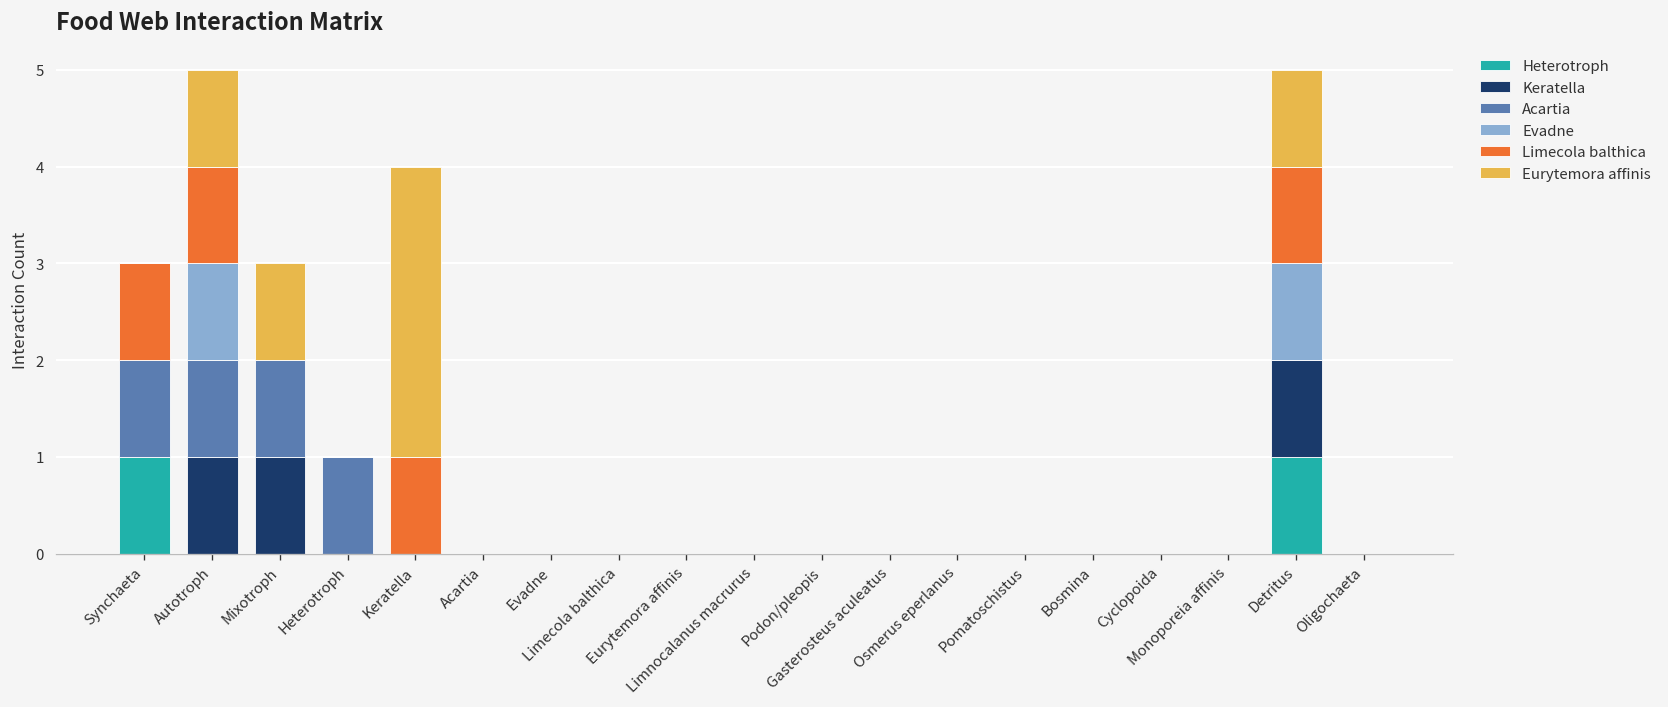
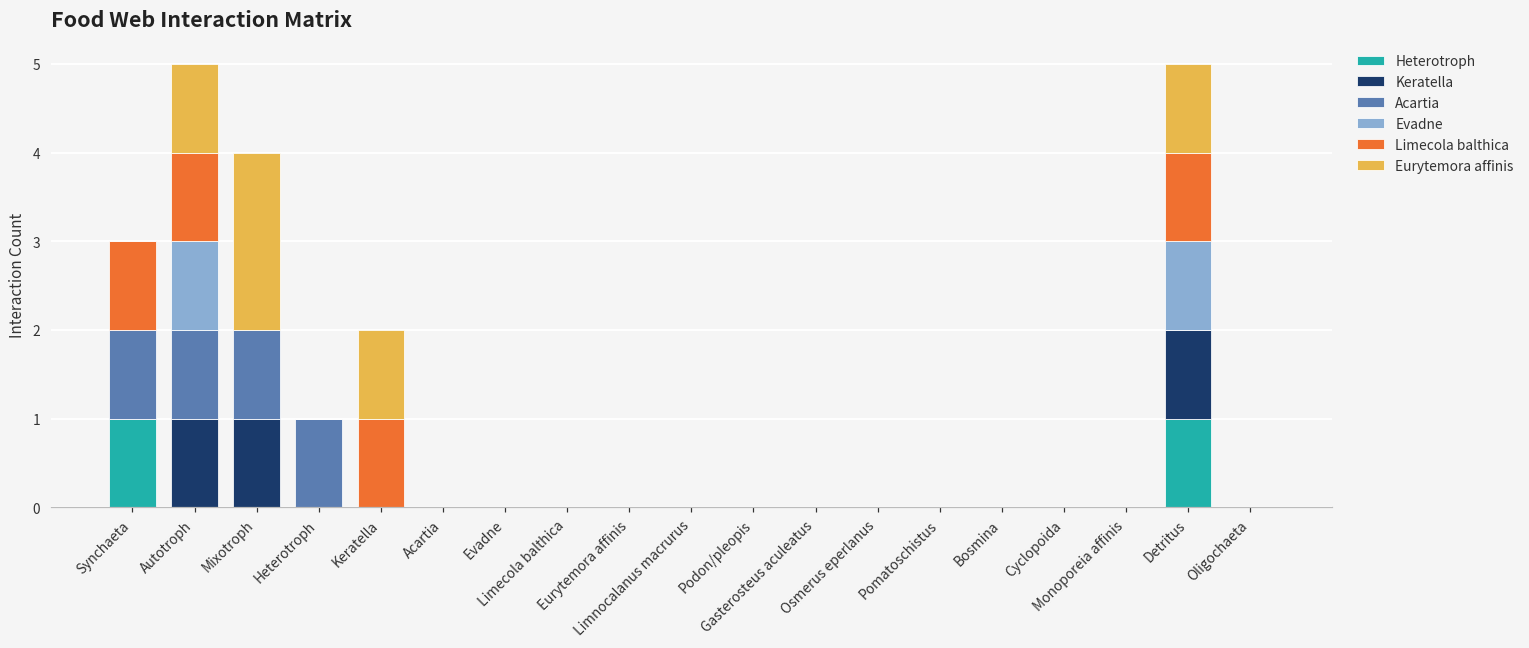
Eurytemora affinis, Mixotroph: 1 -> 2
Eurytemora affinis, Keratella: 3 -> 1
